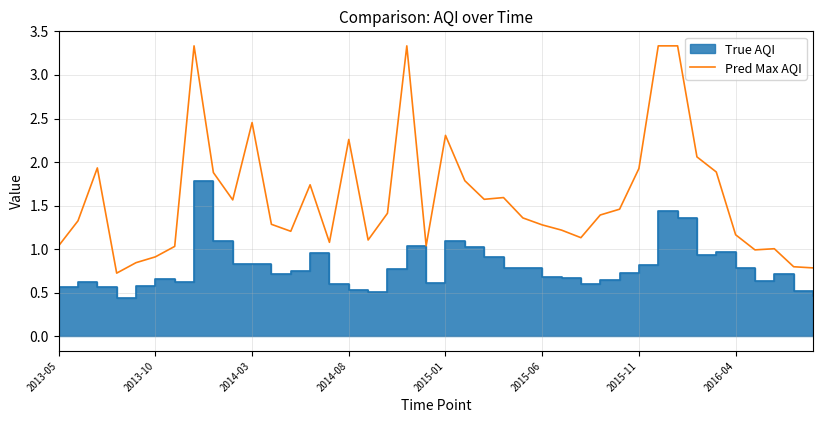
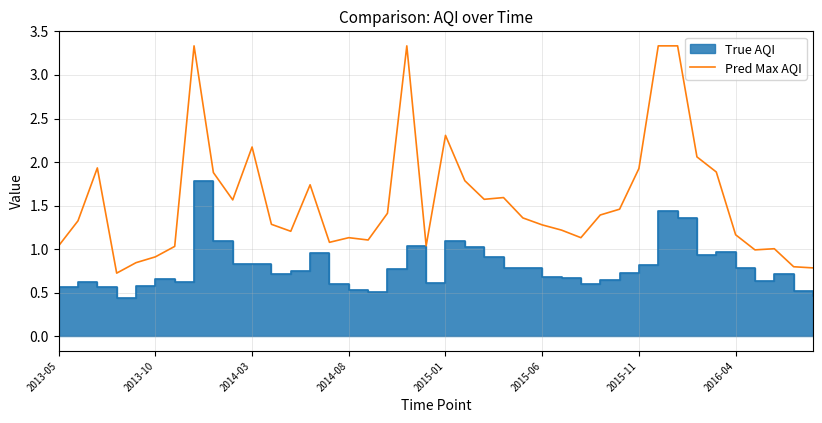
Pred Max AQI, 2014-03: 2.5 -> 2.2
Pred Max AQI, 2014-08: 2.3 -> 1.1
